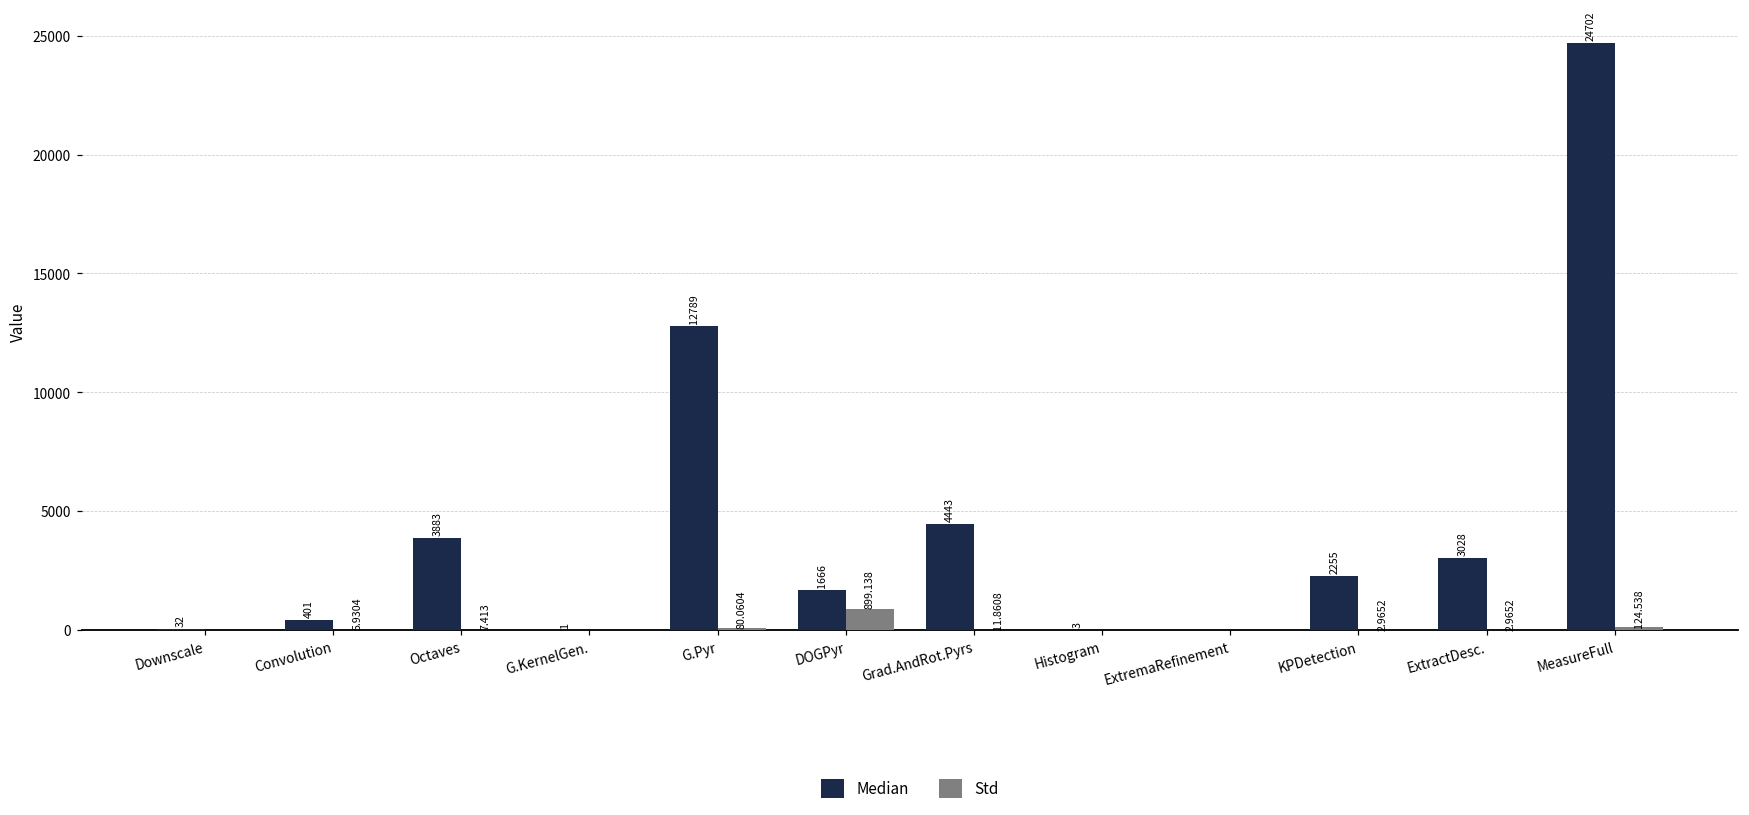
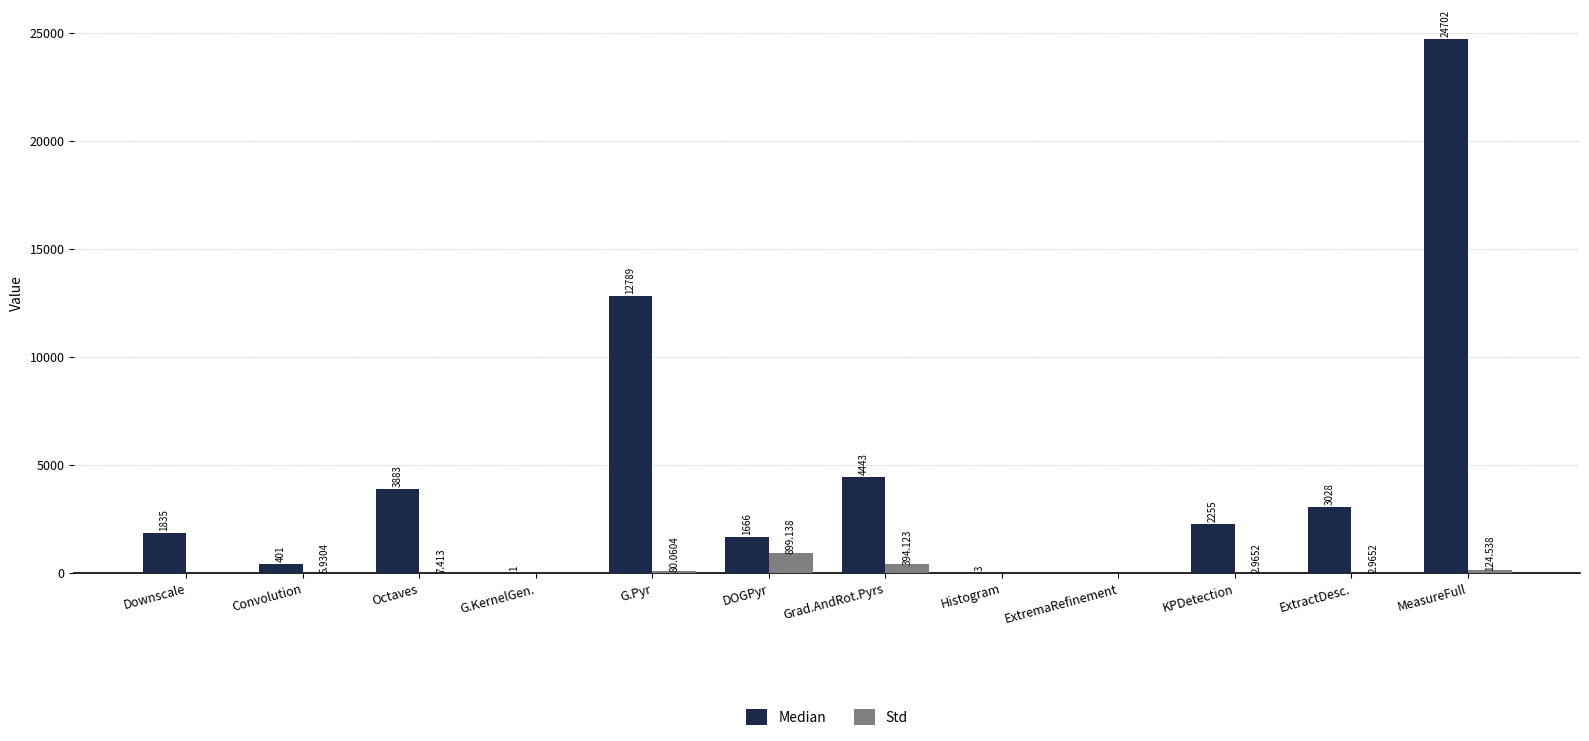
Median, Downscale: 32 -> 1835
Std, Grad.AndRot.Pyrs: 11.8608 -> 394.123
